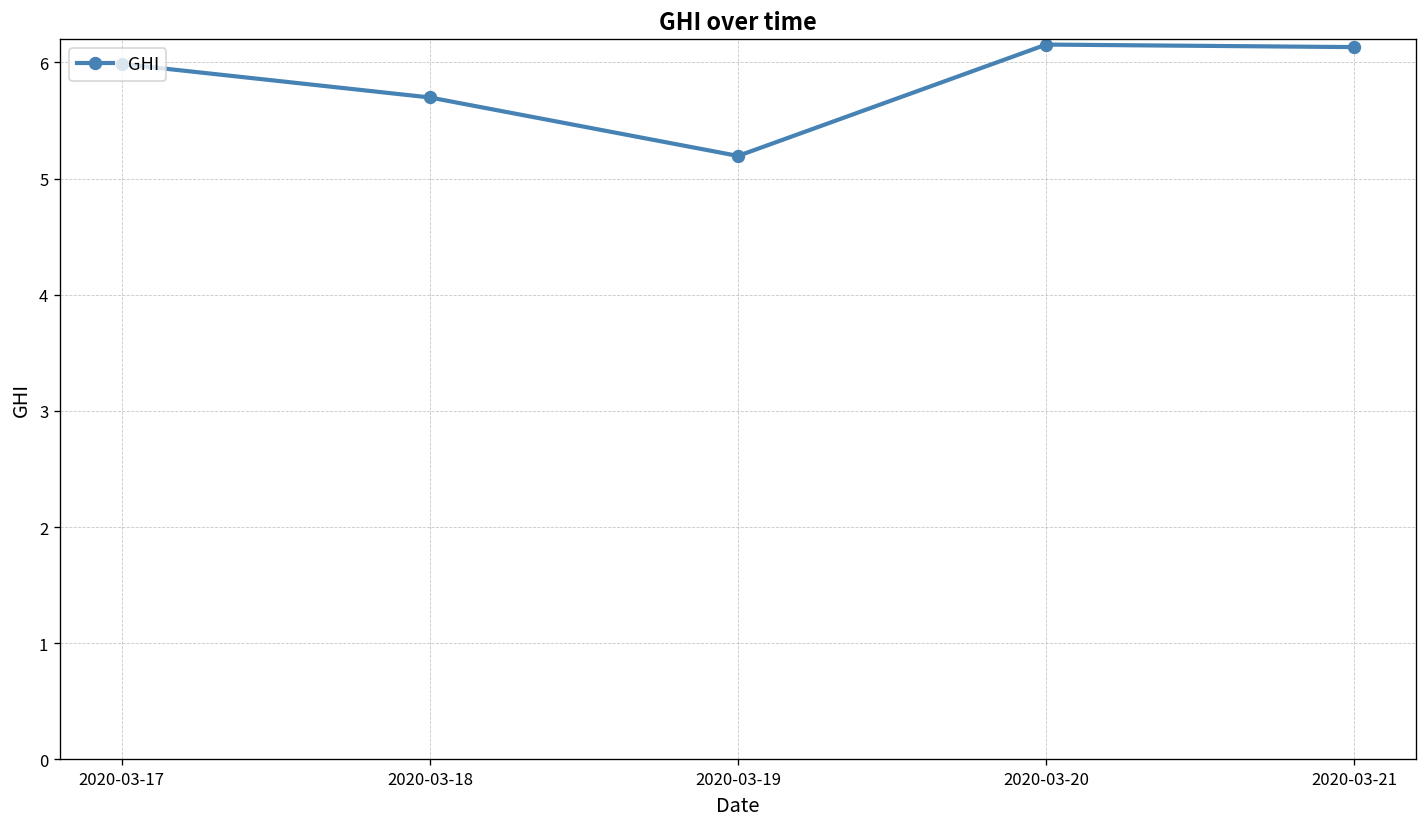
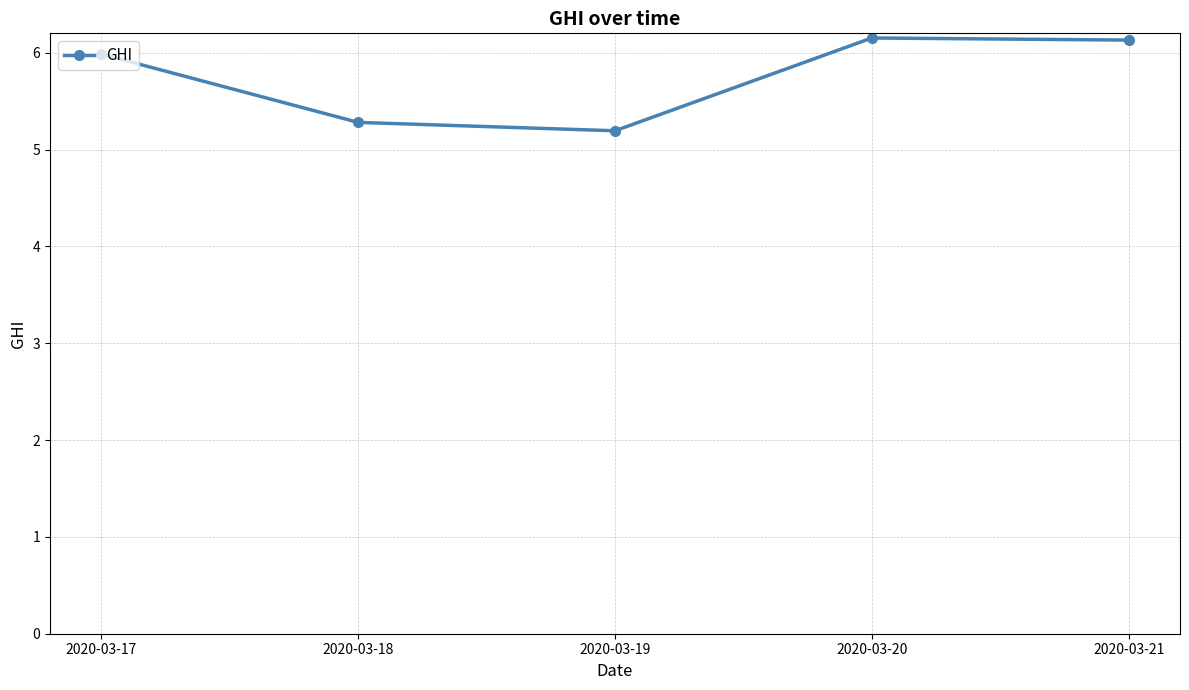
2020-03-18: 5.7 -> 5.3
